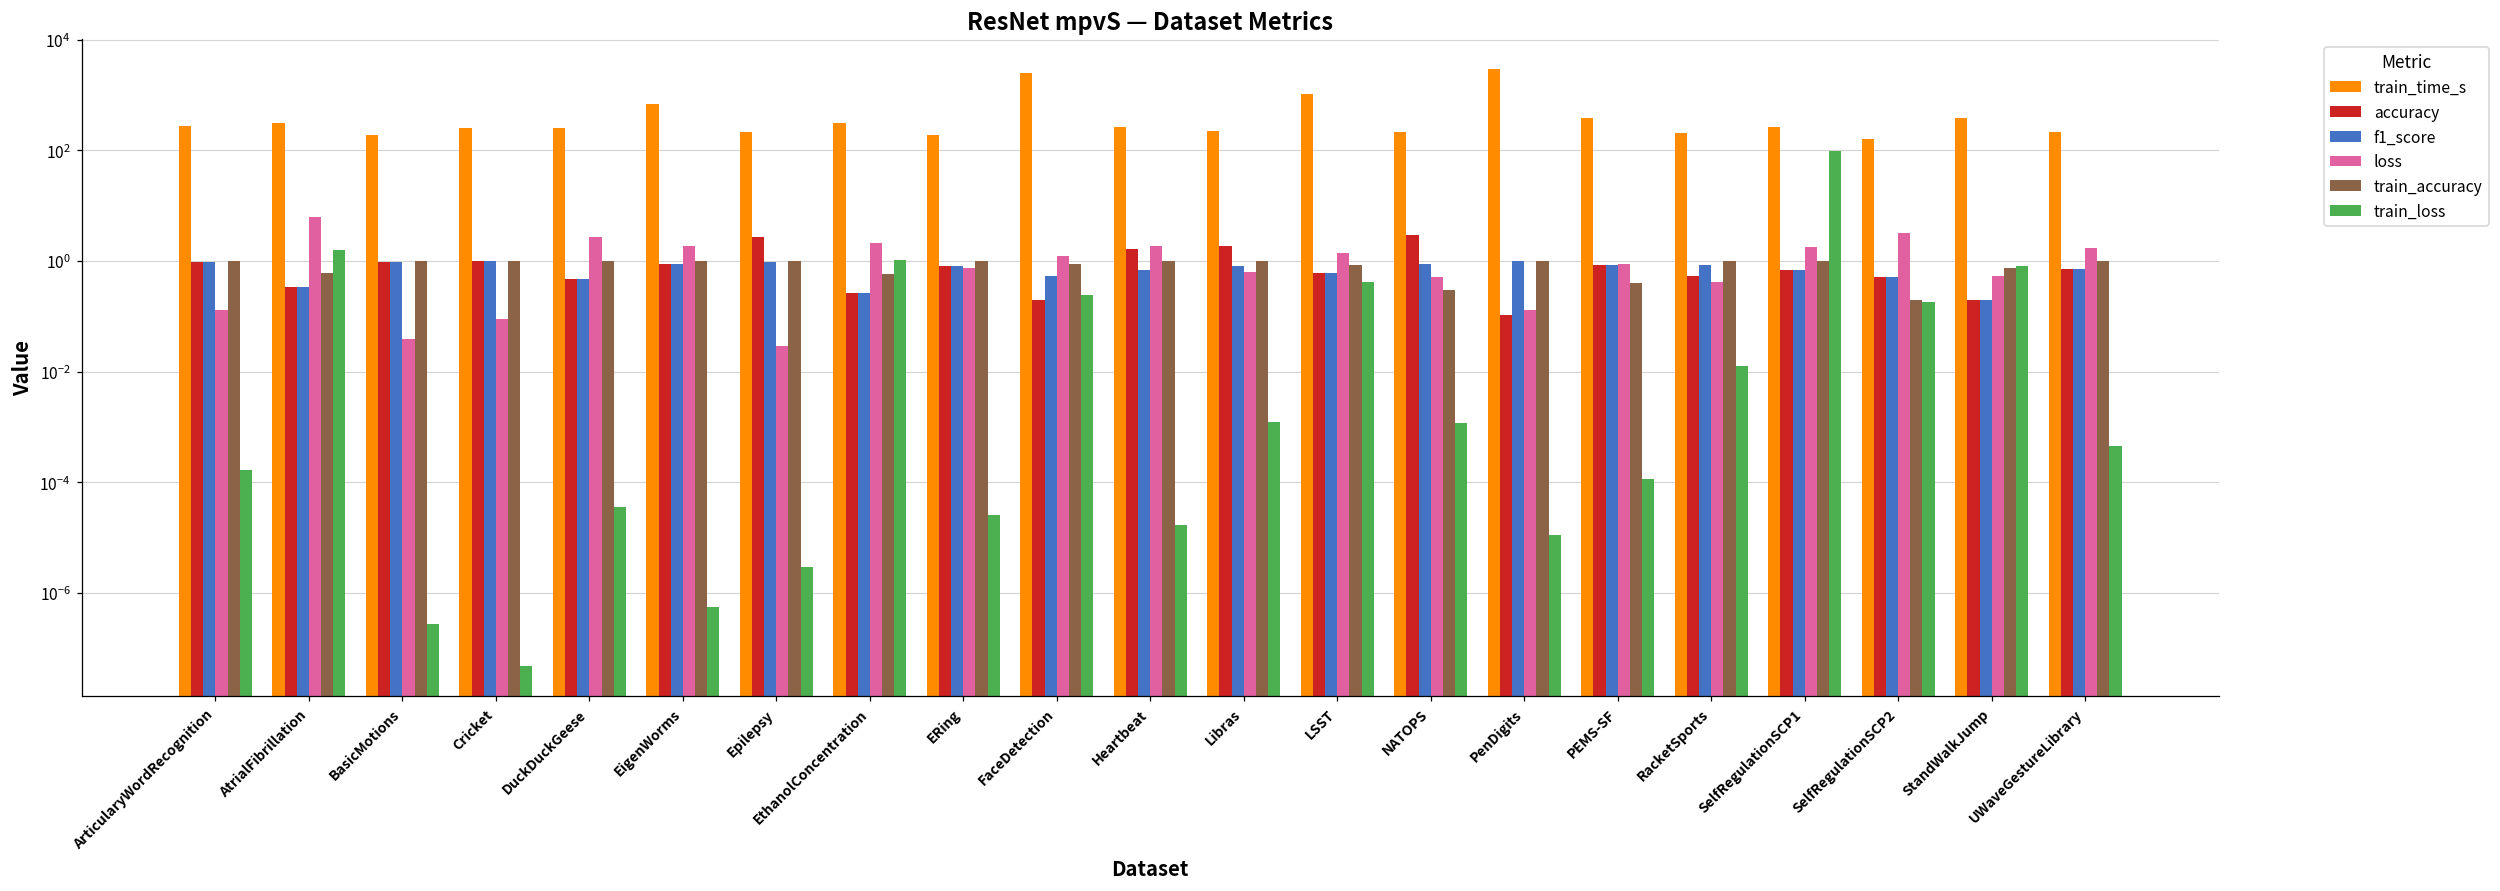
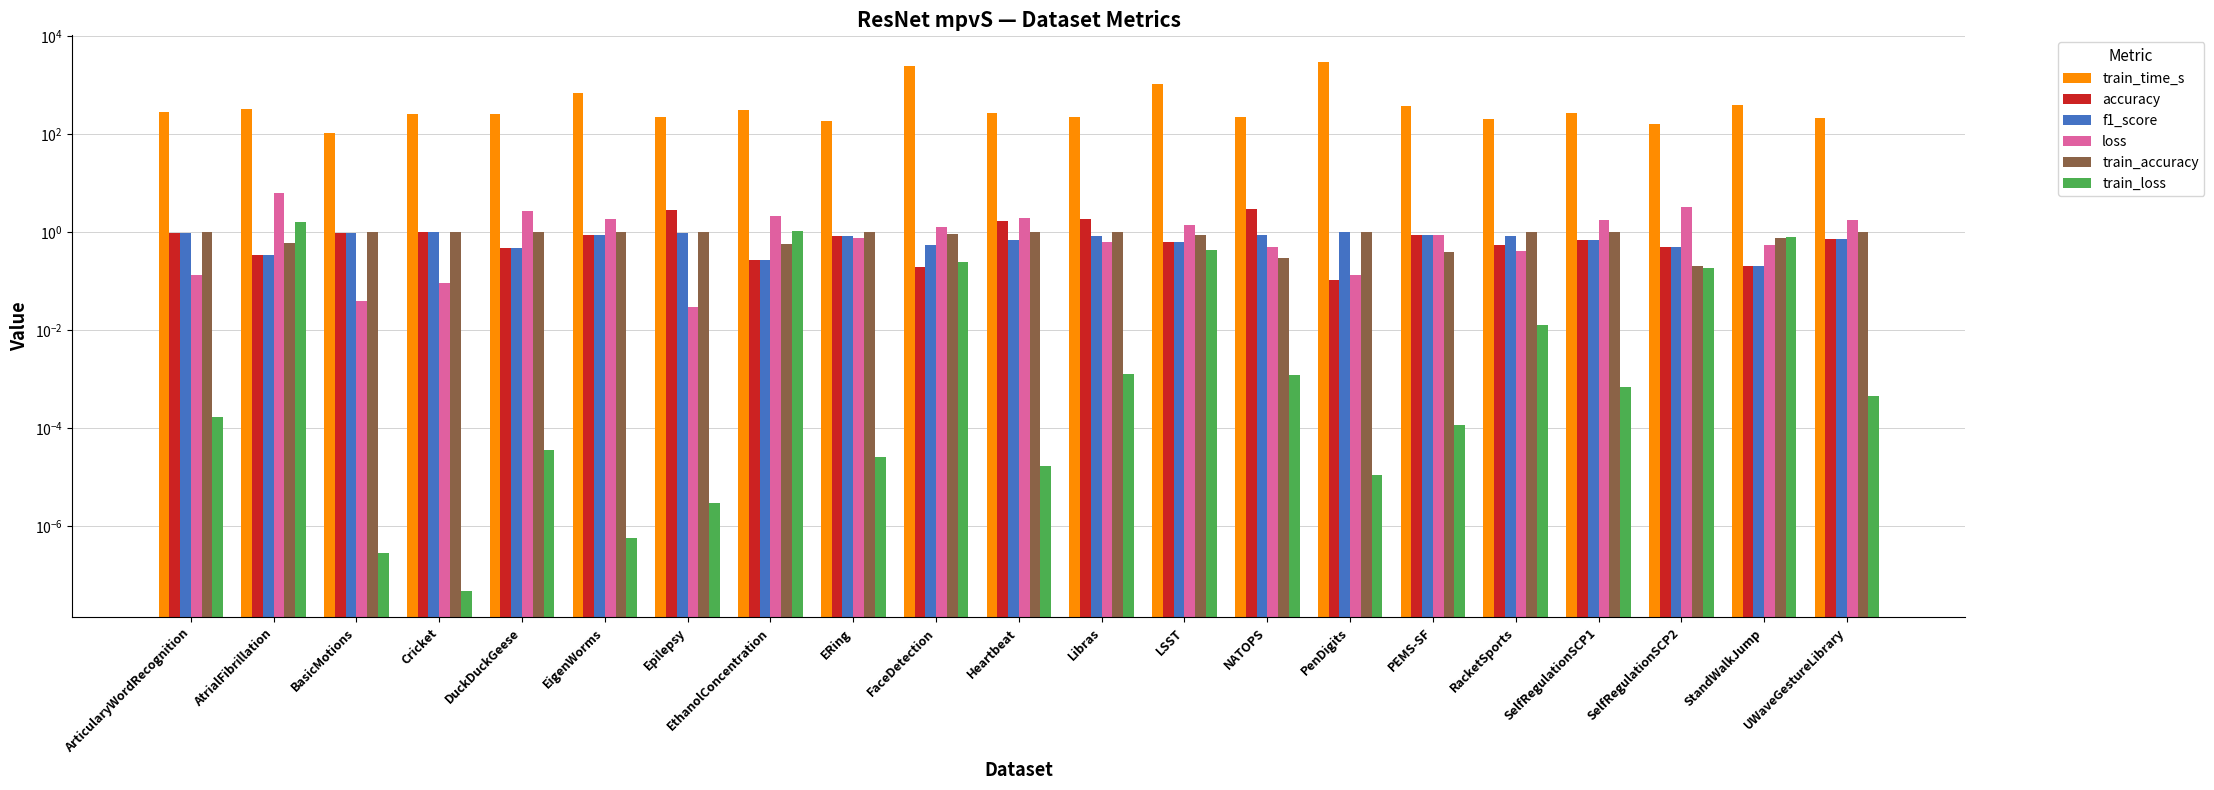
train_time_s, BasicMotions: 190 -> 100
train_loss, SelfRegulationSCP1: 100 -> 0.0007
